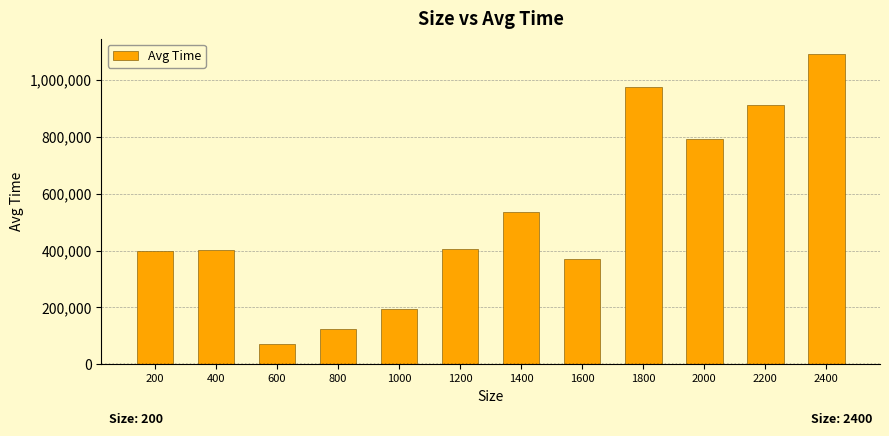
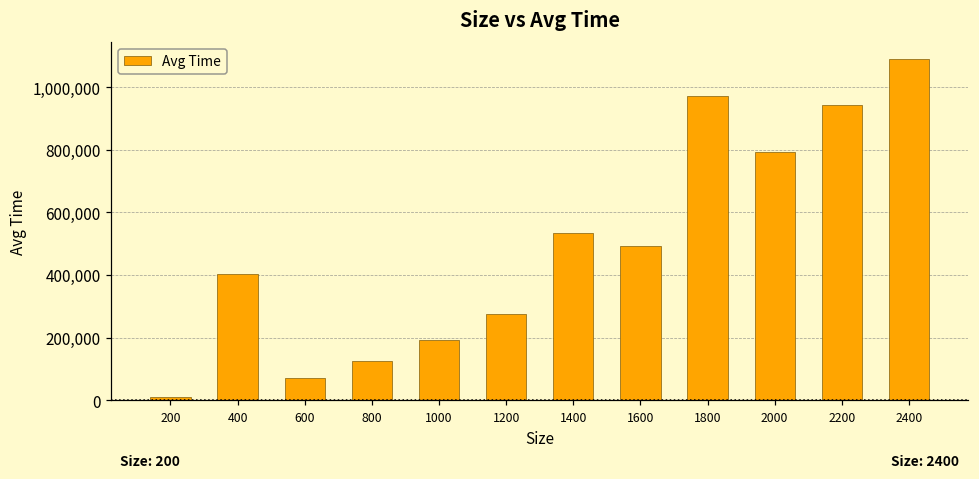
200: 400,000 -> 10,000
1200: 410,000 -> 280,000
1600: 370,000 -> 490,000
2200: 910,000 -> 940,000
